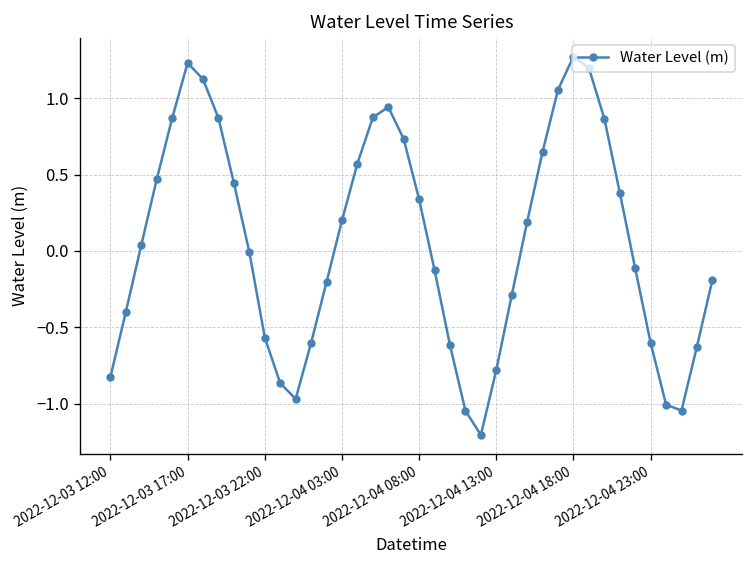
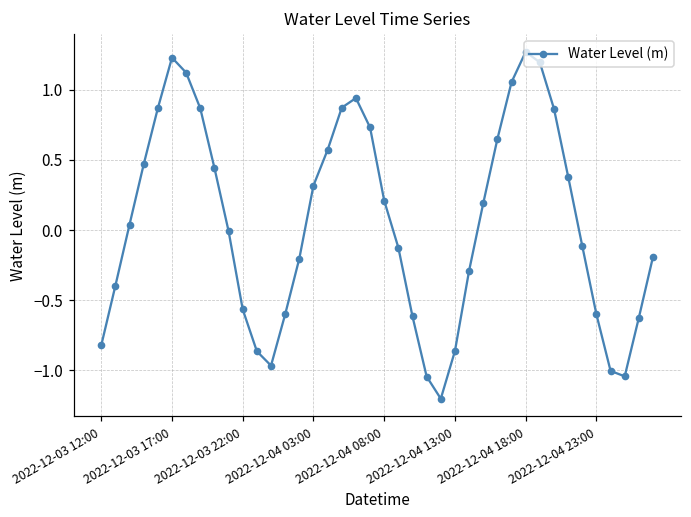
2022-12-04 03:00: 0.20 -> 0.32
2022-12-04 08:00: 0.34 -> 0.21
2022-12-04 13:00: -0.78 -> -0.86
